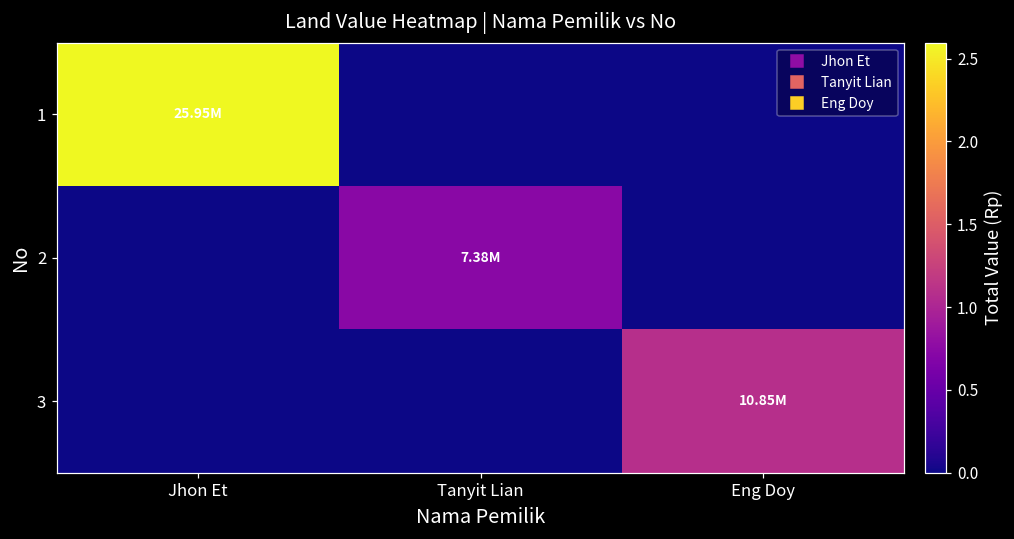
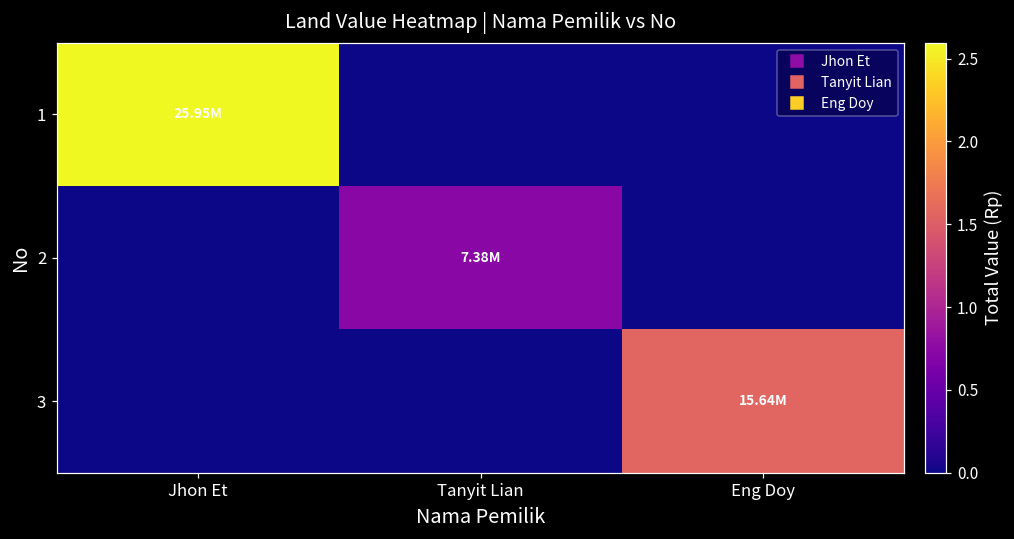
3, Eng Doy: 10.85M -> 15.64M
